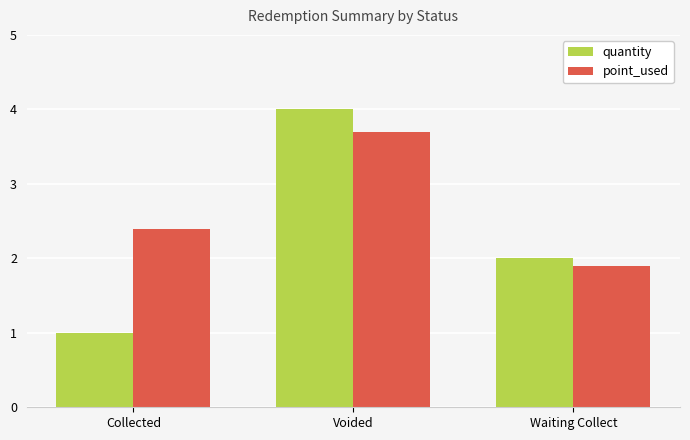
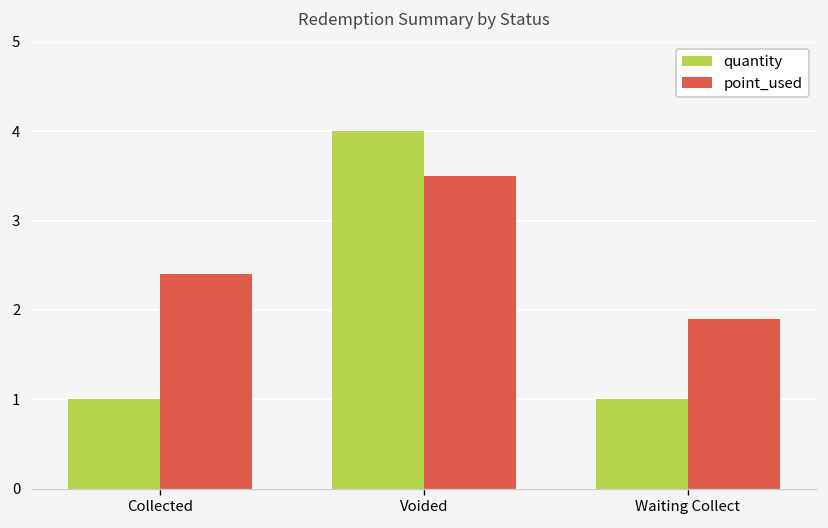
point_used, Voided: 3.7 -> 3.5
quantity, Waiting Collect: 2 -> 1
